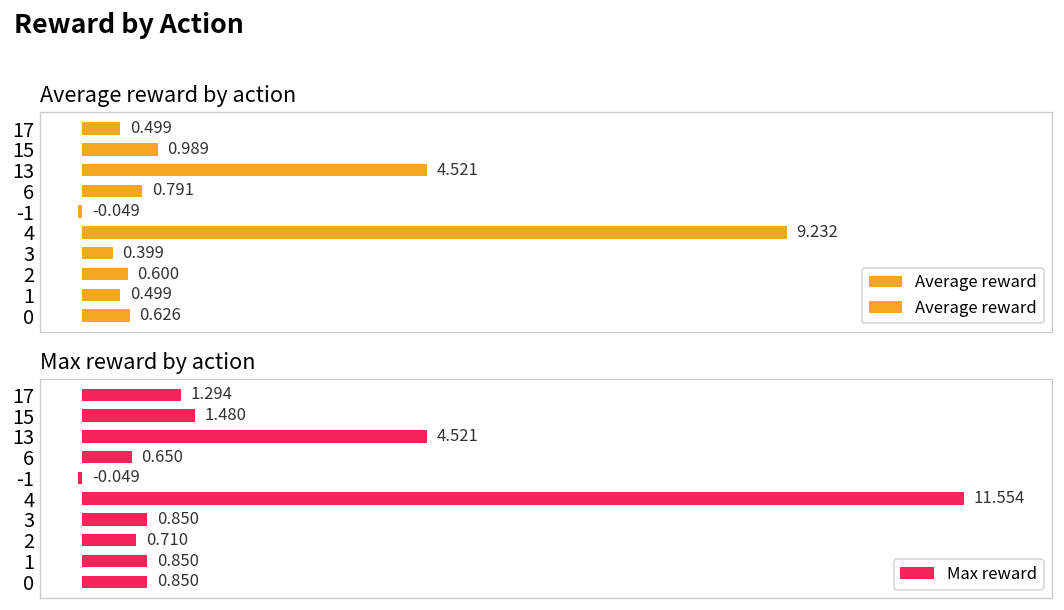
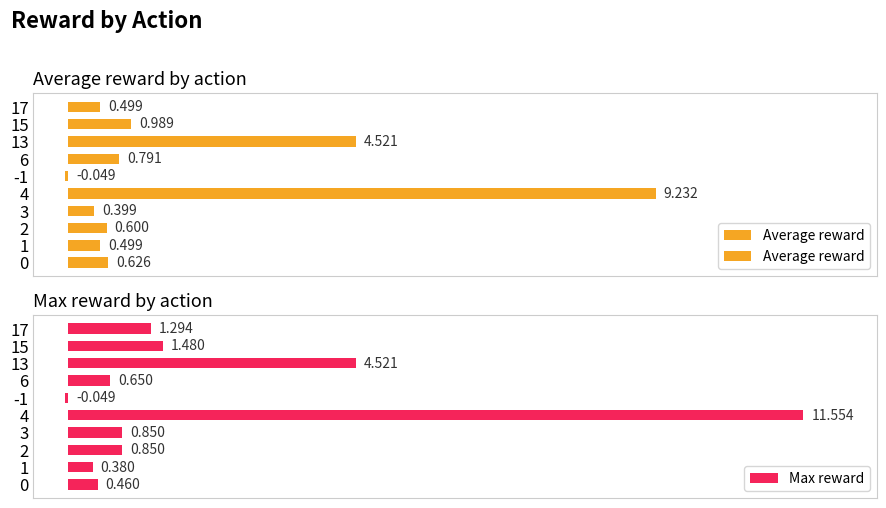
Max reward by action, 2: 0.710 -> 0.850
Max reward by action, 1: 0.850 -> 0.380
Max reward by action, 0: 0.850 -> 0.460
